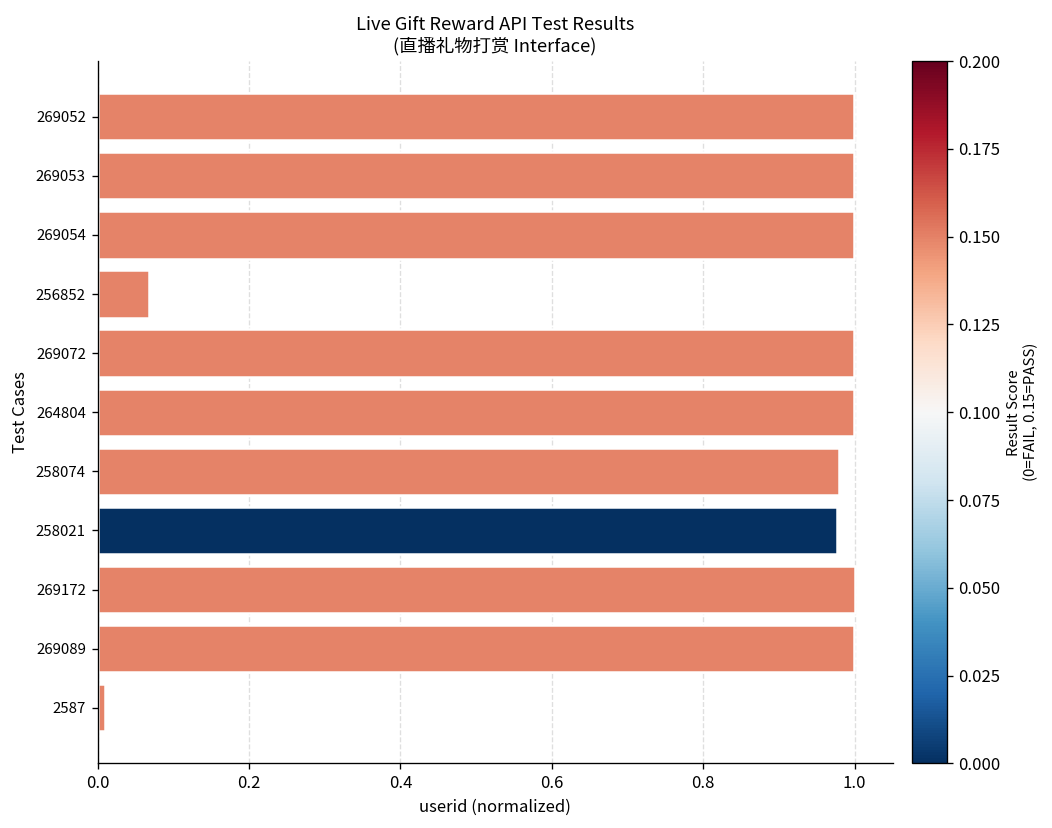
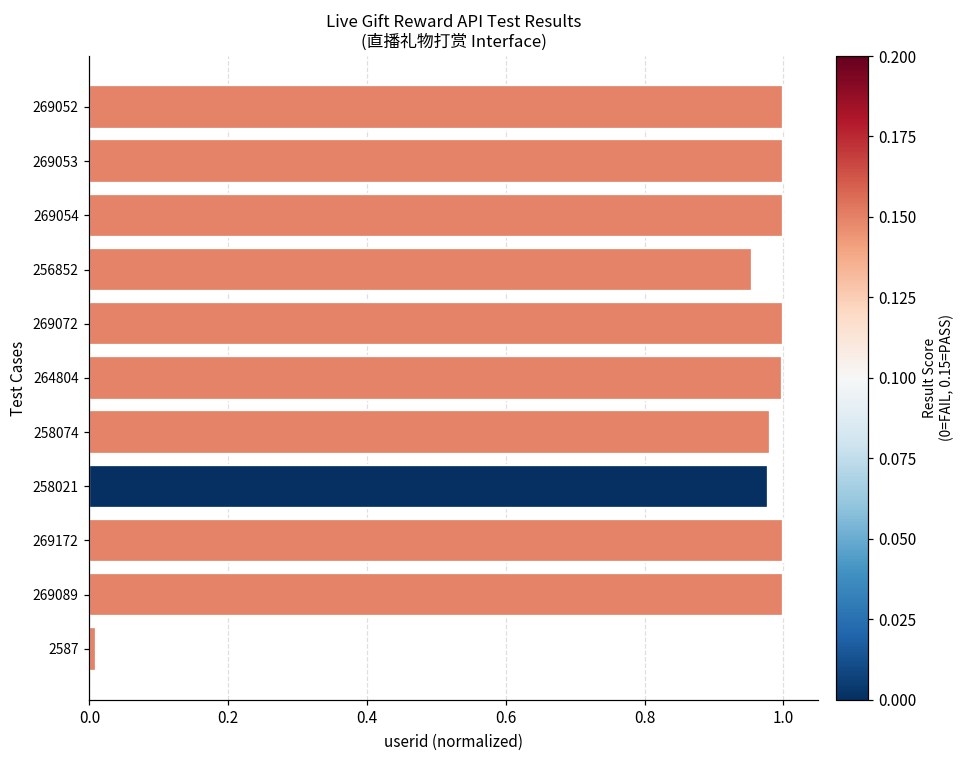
256852: 0.07 -> 0.95
